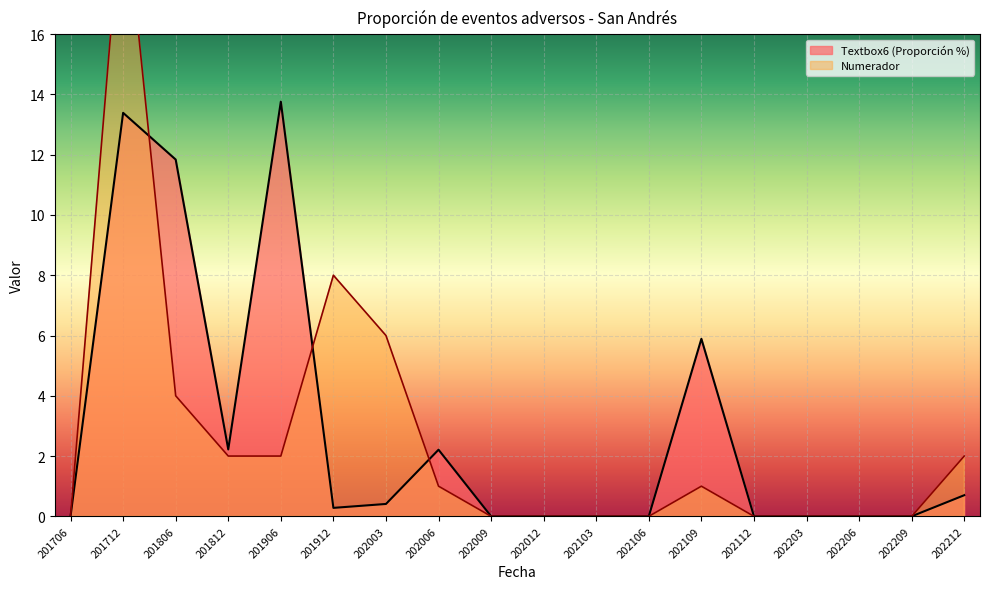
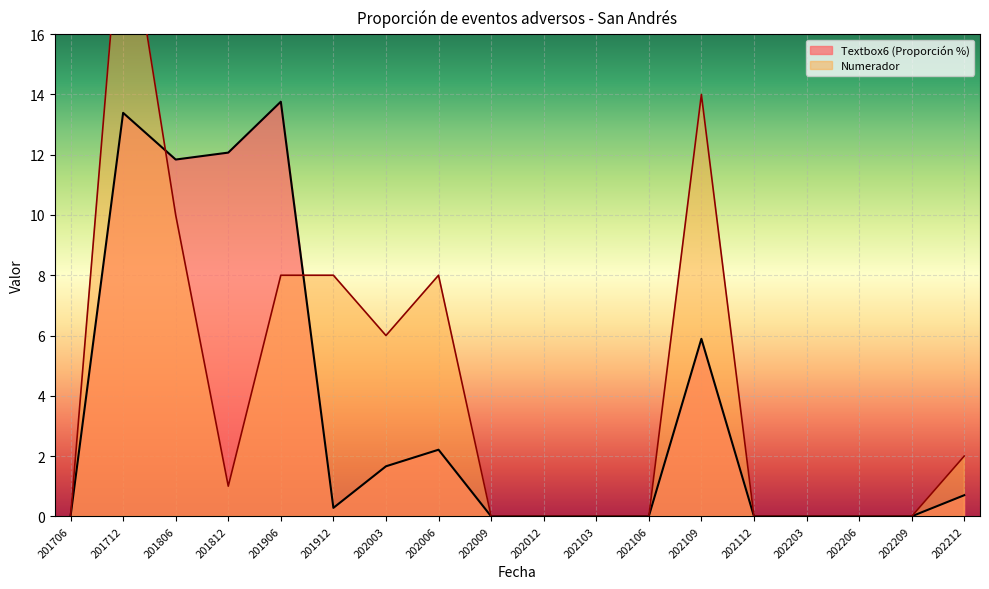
Numerador, 201806: 4 -> 10
Textbox6 (Proporción %), 201812: 2.2 -> 12.1
Numerador, 201812: 2 -> 1
Numerador, 201906: 2 -> 8
Textbox6 (Proporción %), 202003: 0.4 -> 1.7
Numerador, 202006: 1 -> 8
Numerador, 202109: 1 -> 14
